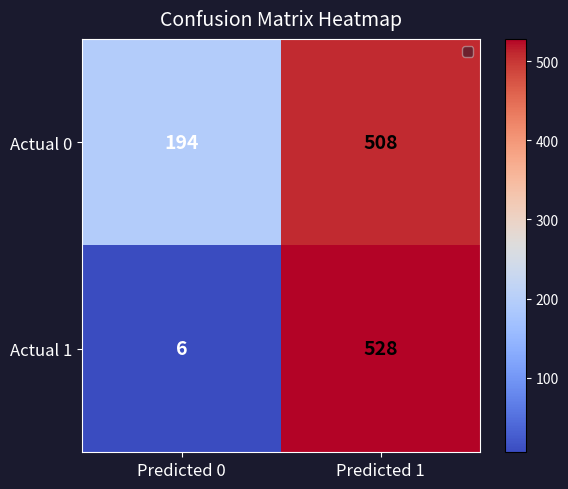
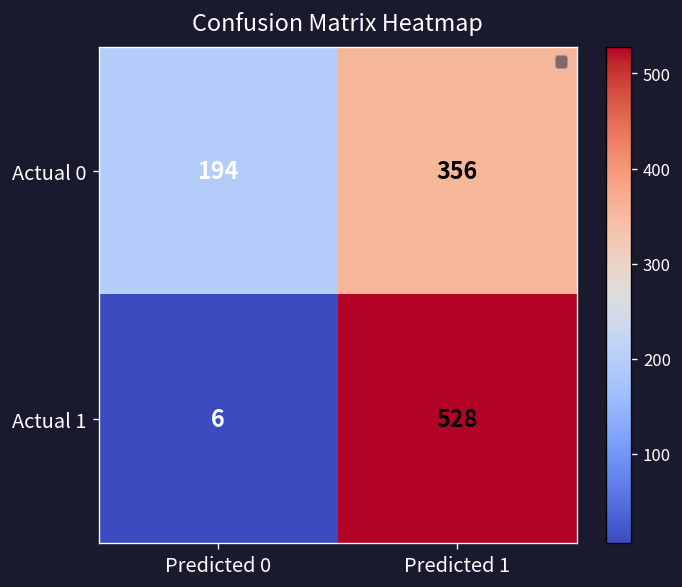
Actual 0, Predicted 1: 508 -> 356
